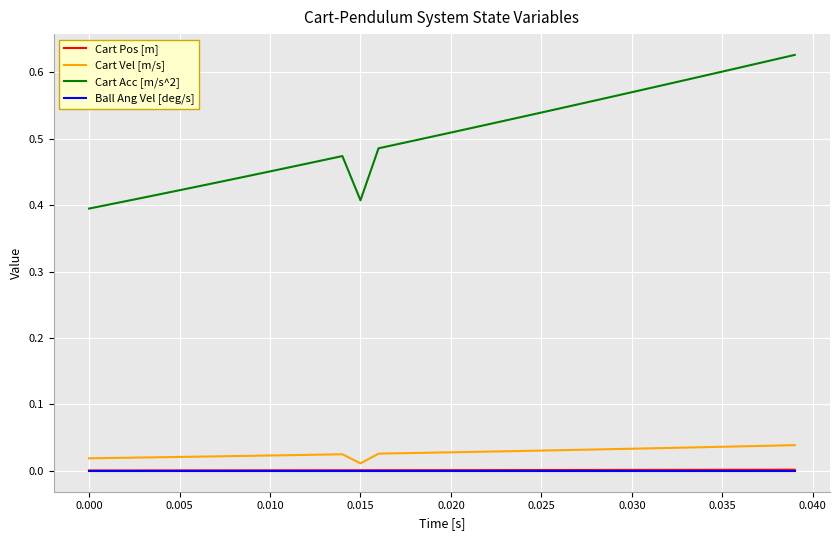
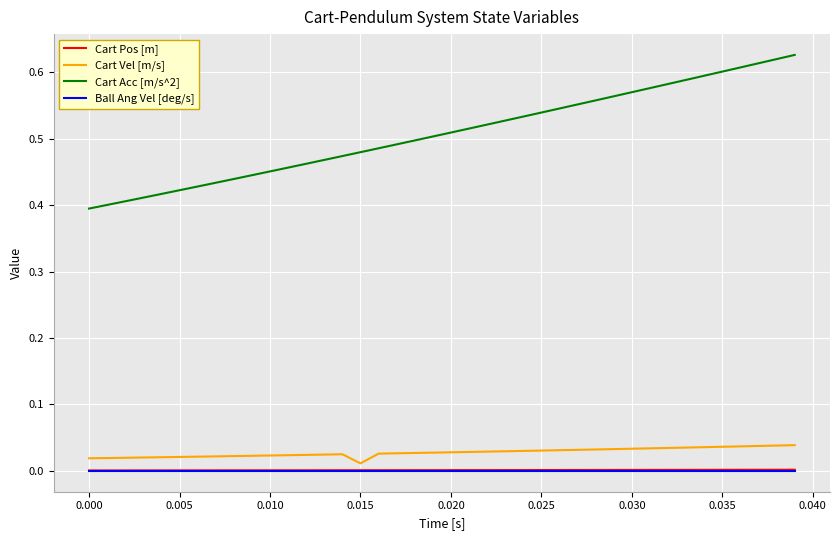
Cart Acc [m/s^2], 0.015: 0.41 -> 0.48
